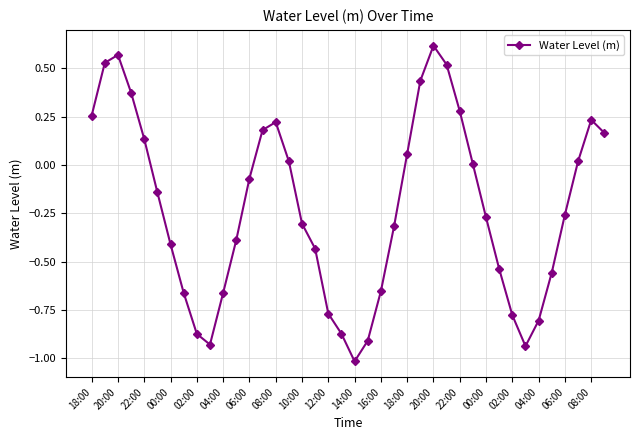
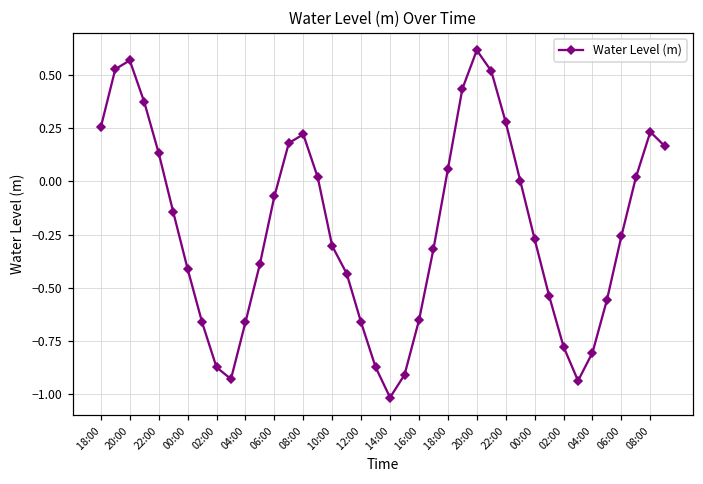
12:00: -0.77 -> -0.66
